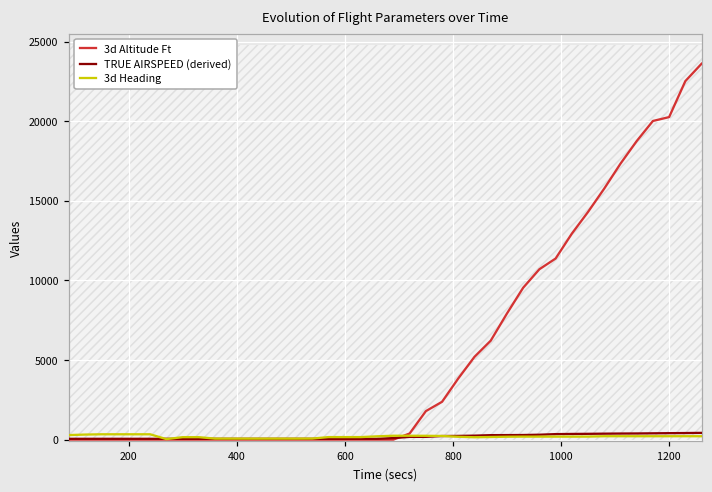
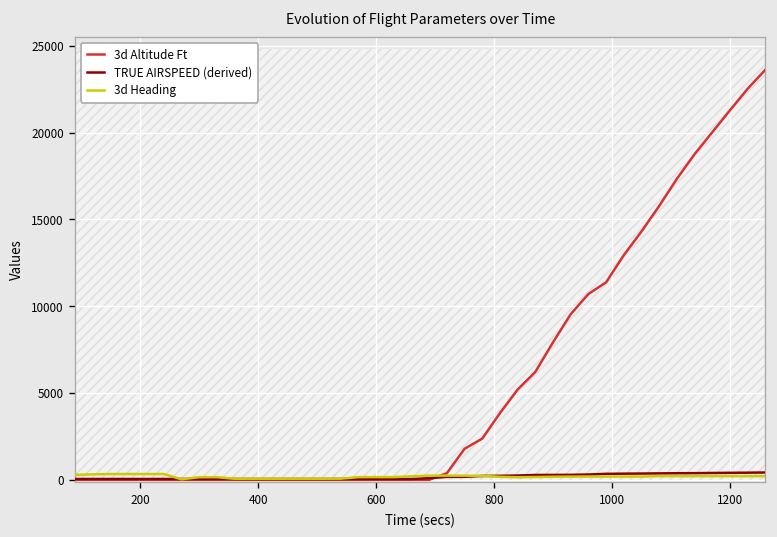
3d Altitude Ft, 1200: 20300 -> 21300
